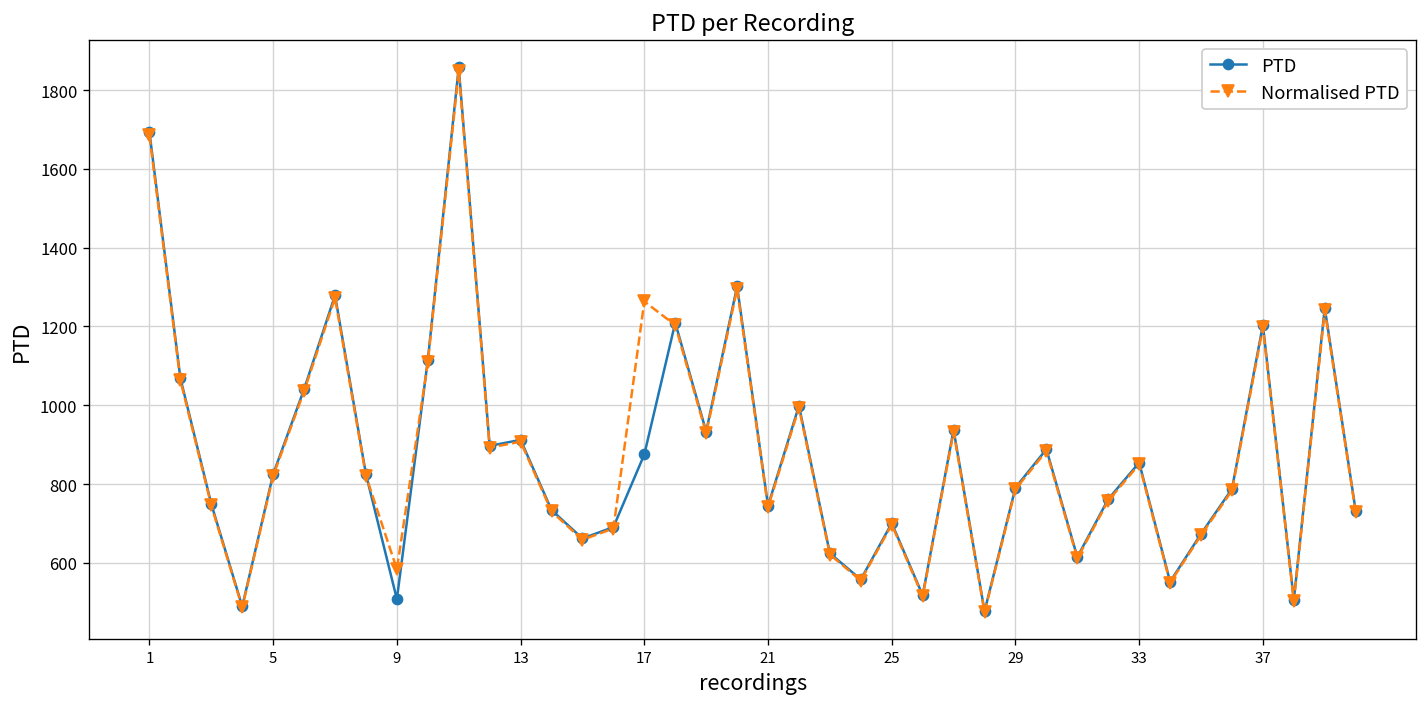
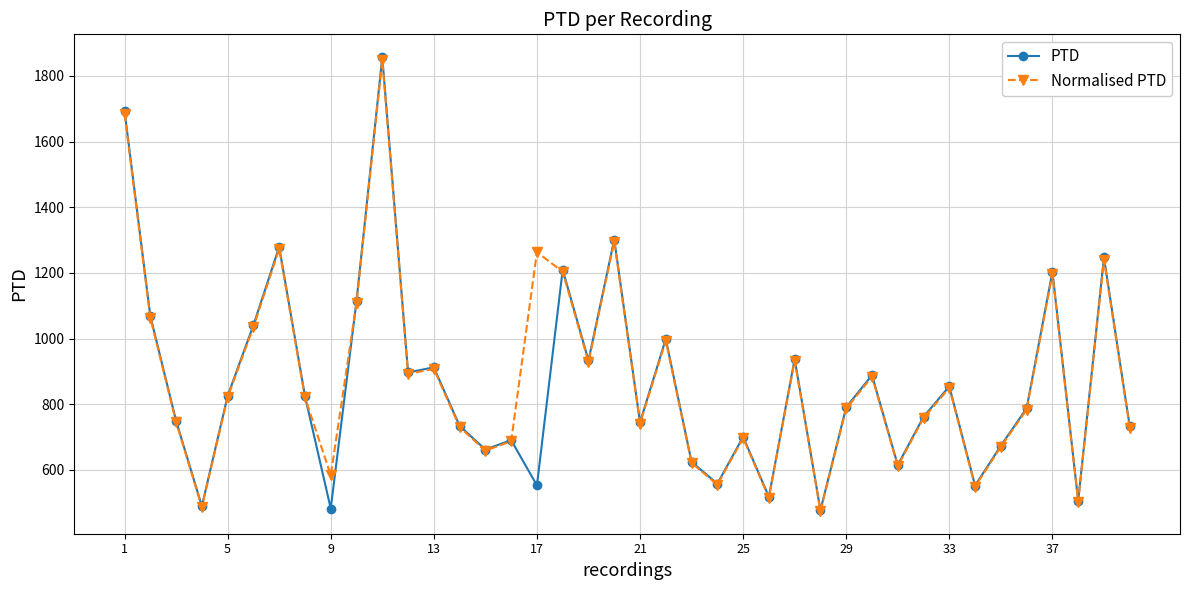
PTD, 9: 510 -> 480
PTD, 17: 880 -> 550
